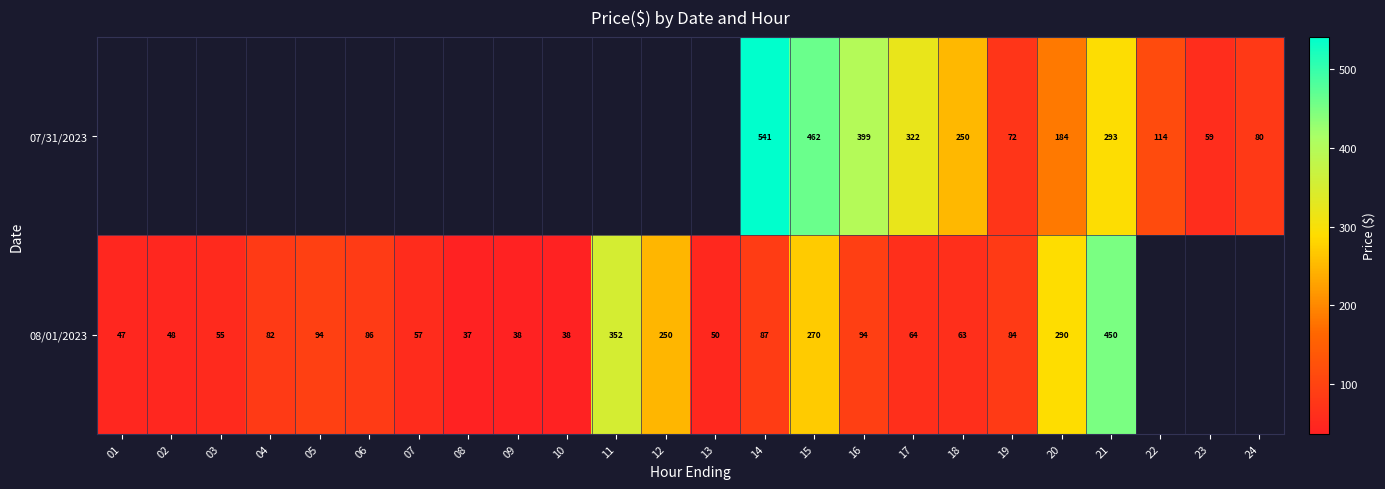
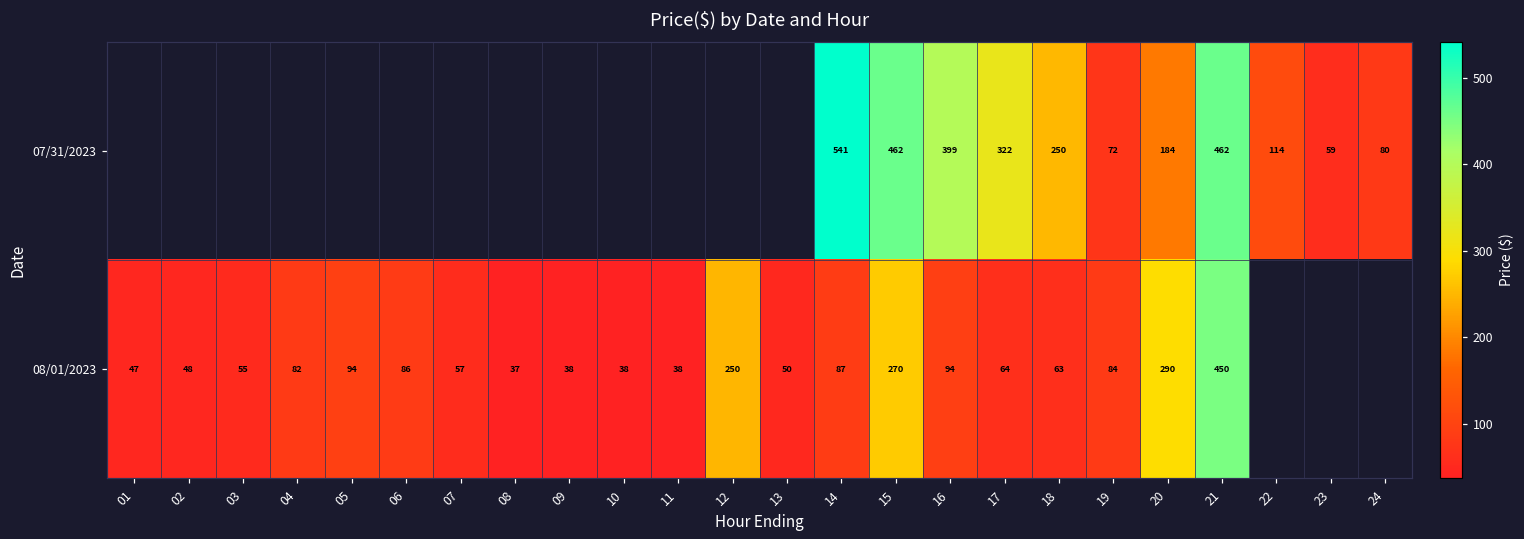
07/31/2023, 21: 293 -> 462
08/01/2023, 11: 352 -> 38
